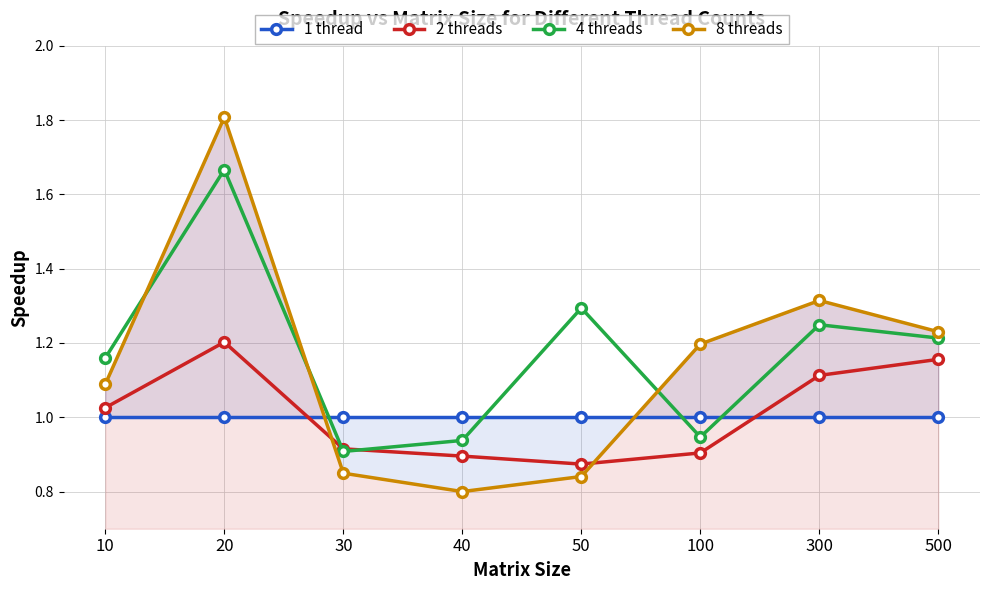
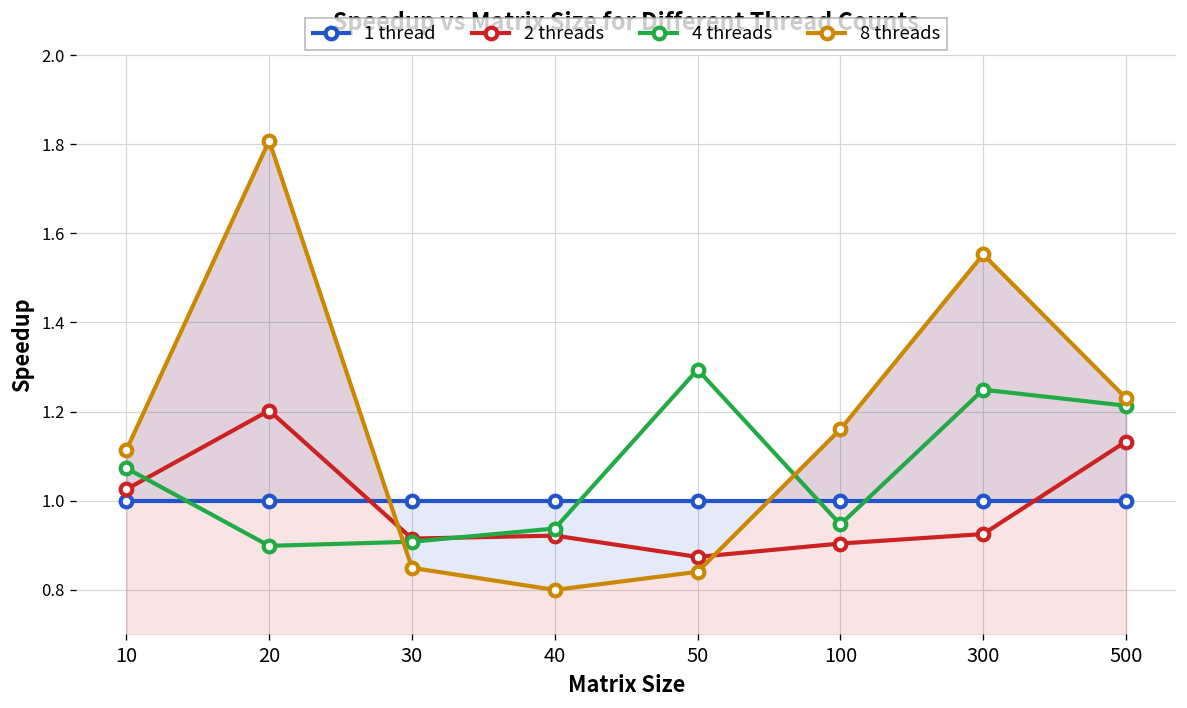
4 threads, 10: 1.16 -> 1.07
8 threads, 10: 1.09 -> 1.11
4 threads, 20: 1.67 -> 0.90
2 threads, 40: 0.90 -> 0.92
8 threads, 100: 1.20 -> 1.16
2 threads, 300: 1.11 -> 0.93
8 threads, 300: 1.31 -> 1.55
2 threads, 500: 1.16 -> 1.13
